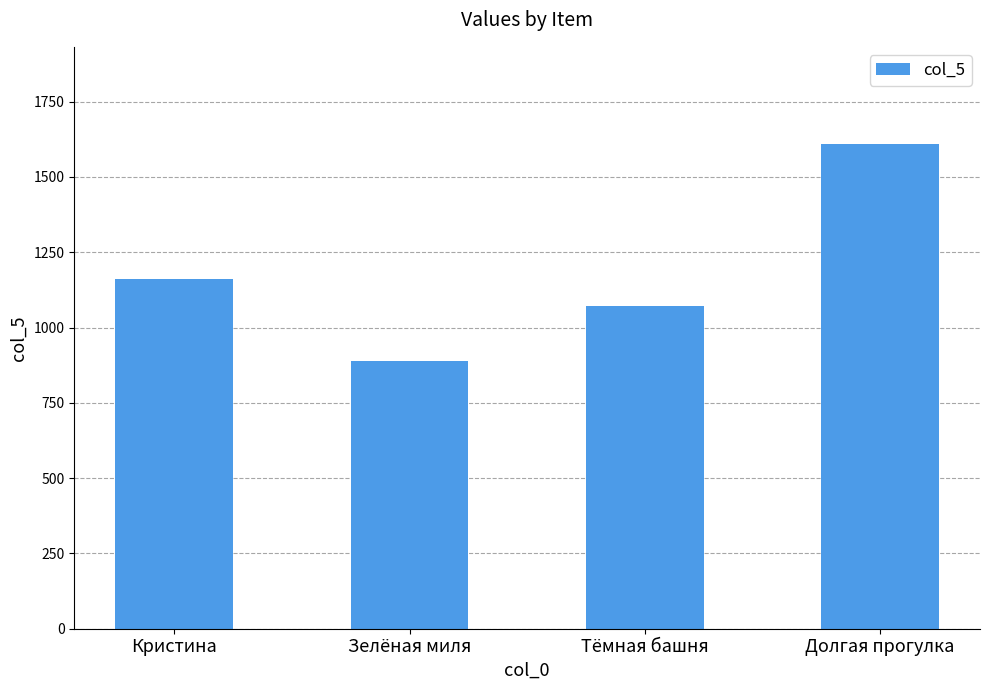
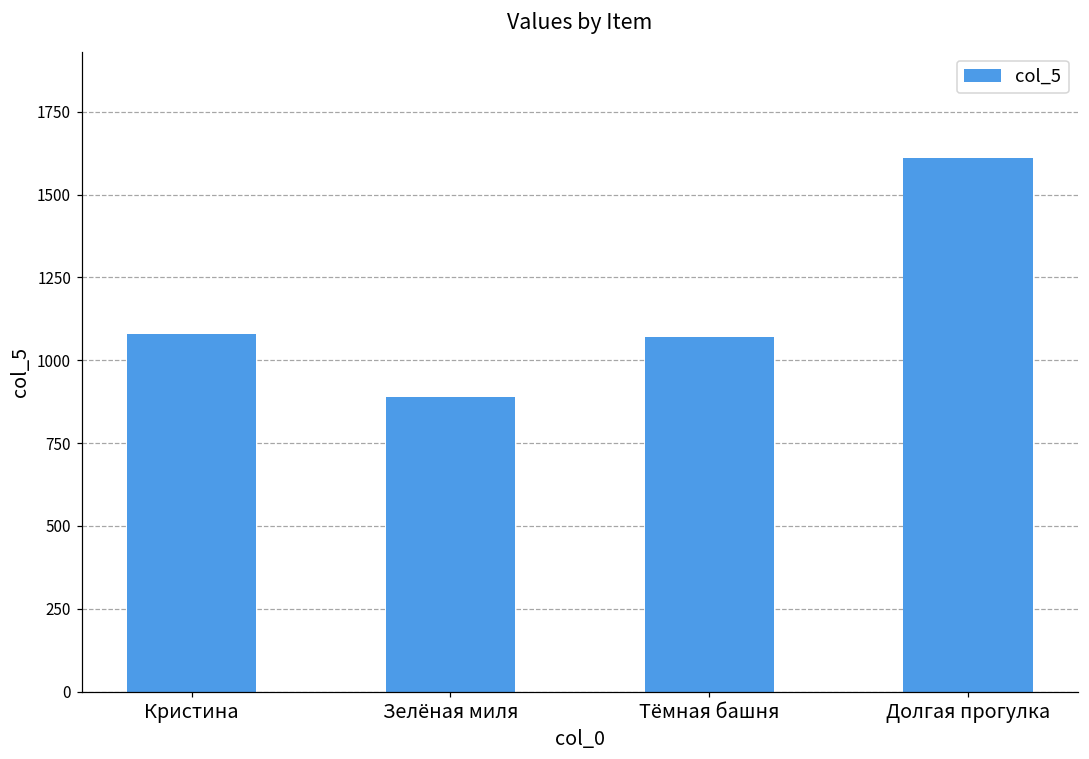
Кристина: 1160 -> 1080
